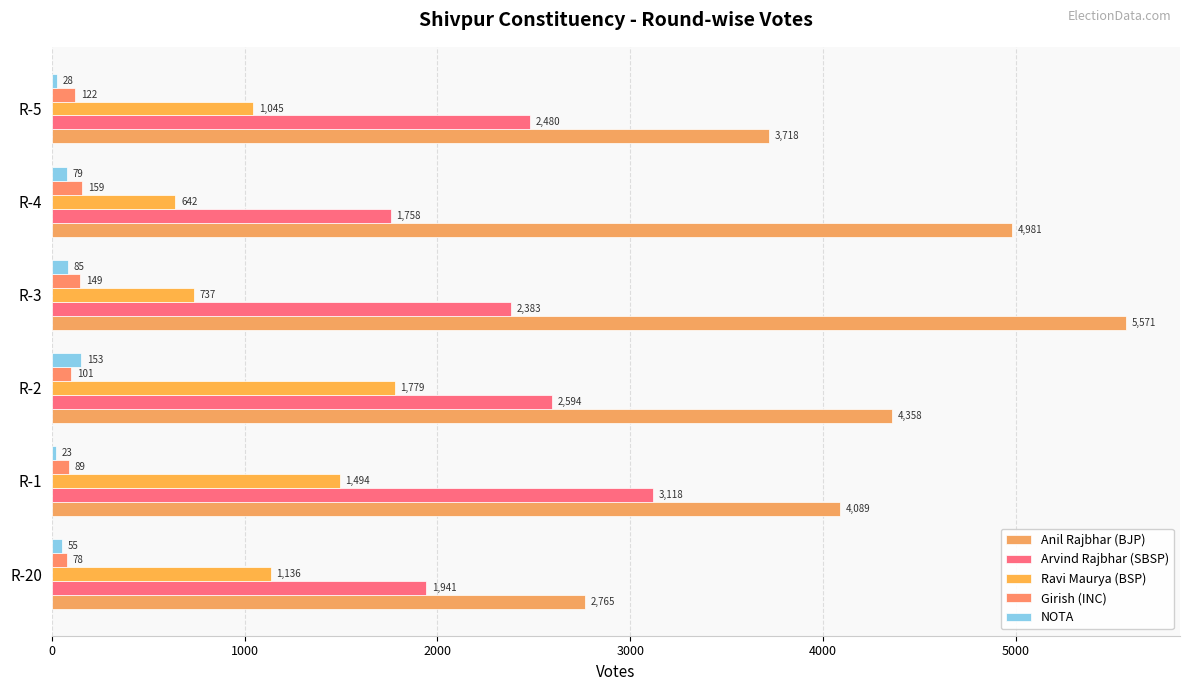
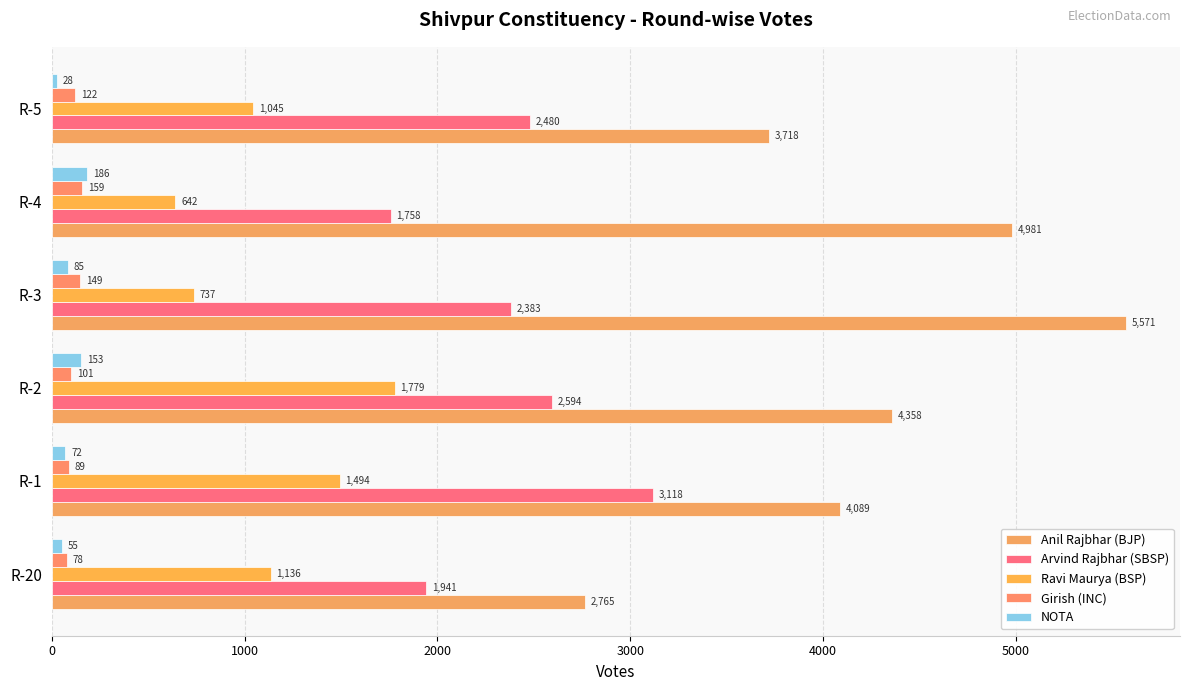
NOTA, R-4: 79 -> 186
NOTA, R-1: 23 -> 72
